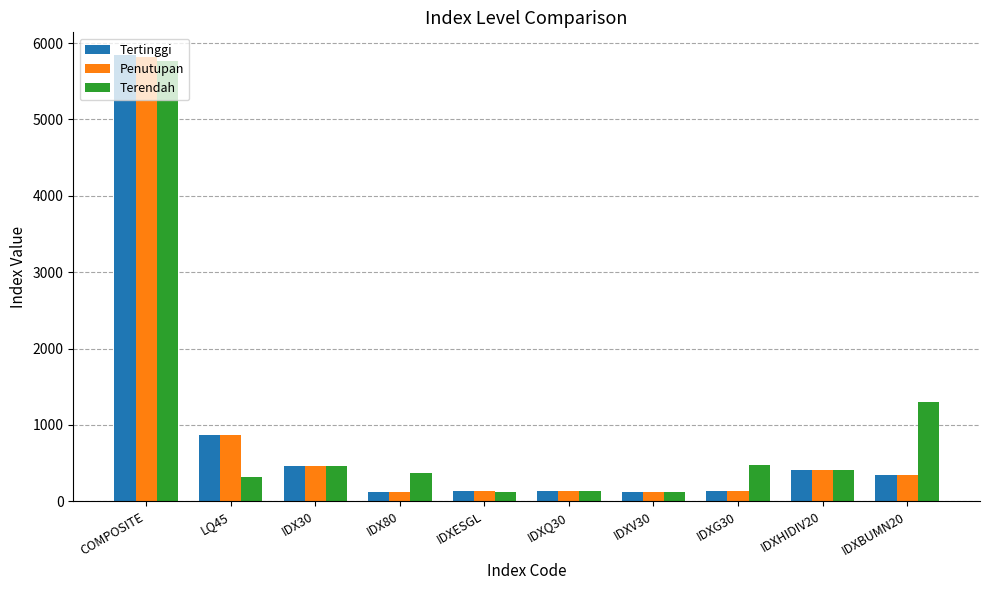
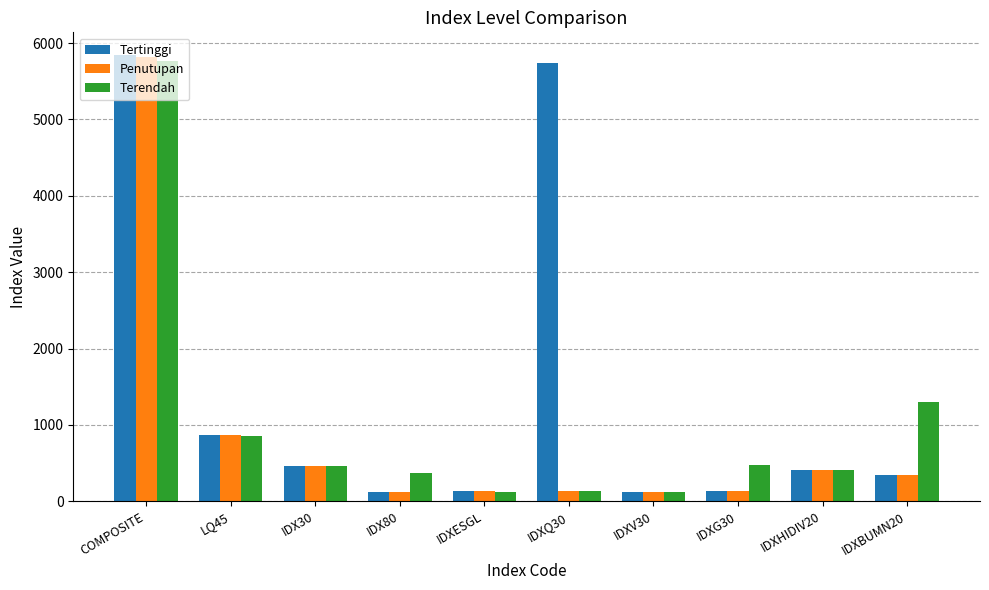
Terendah, LQ45: 300 -> 900
Tertinggi, IDXQ30: 100 -> 5700
